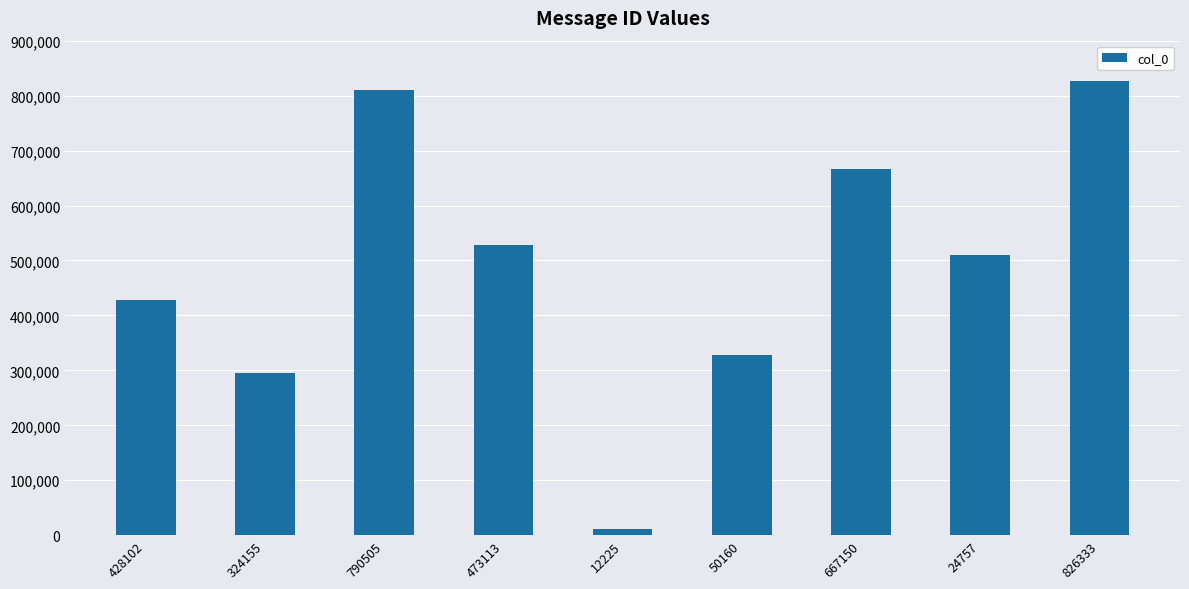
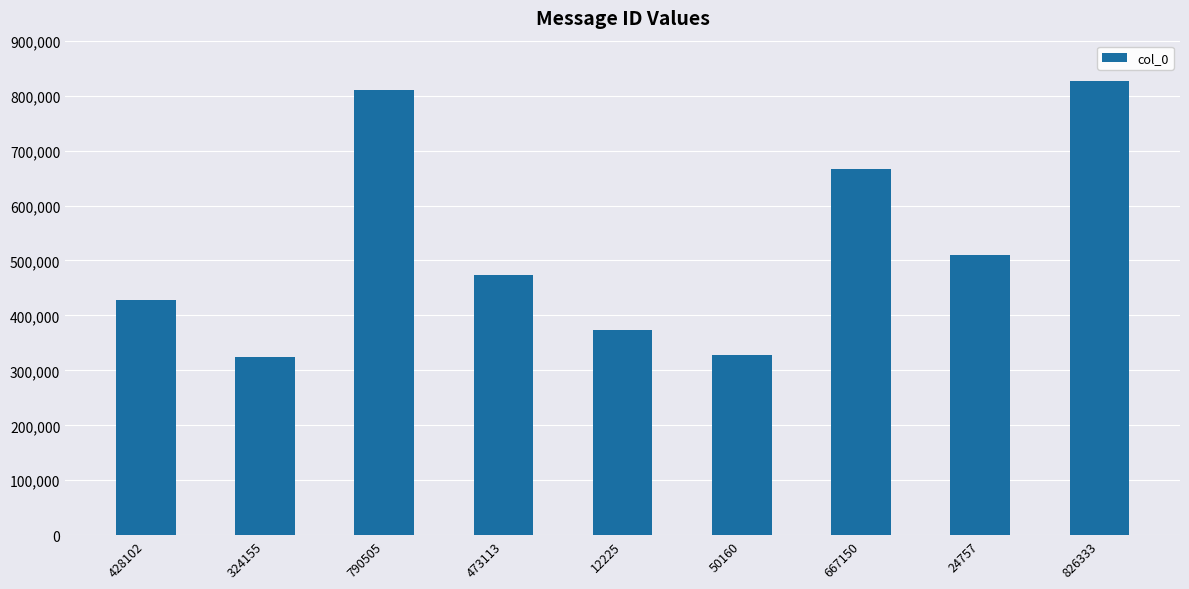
324155: 290,000 -> 320,000
473113: 530,000 -> 470,000
12225: 10,000 -> 370,000
